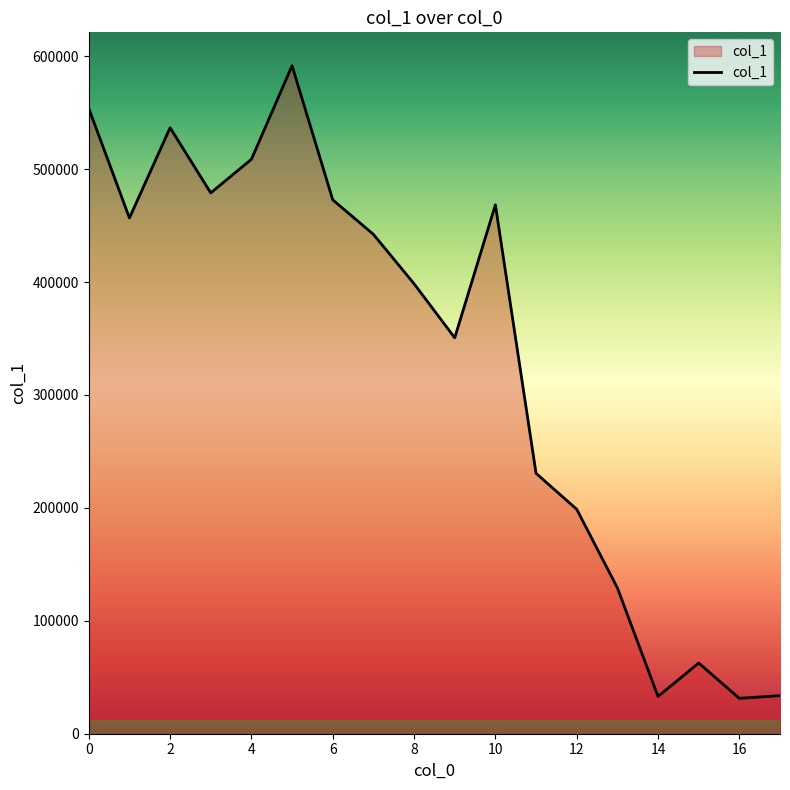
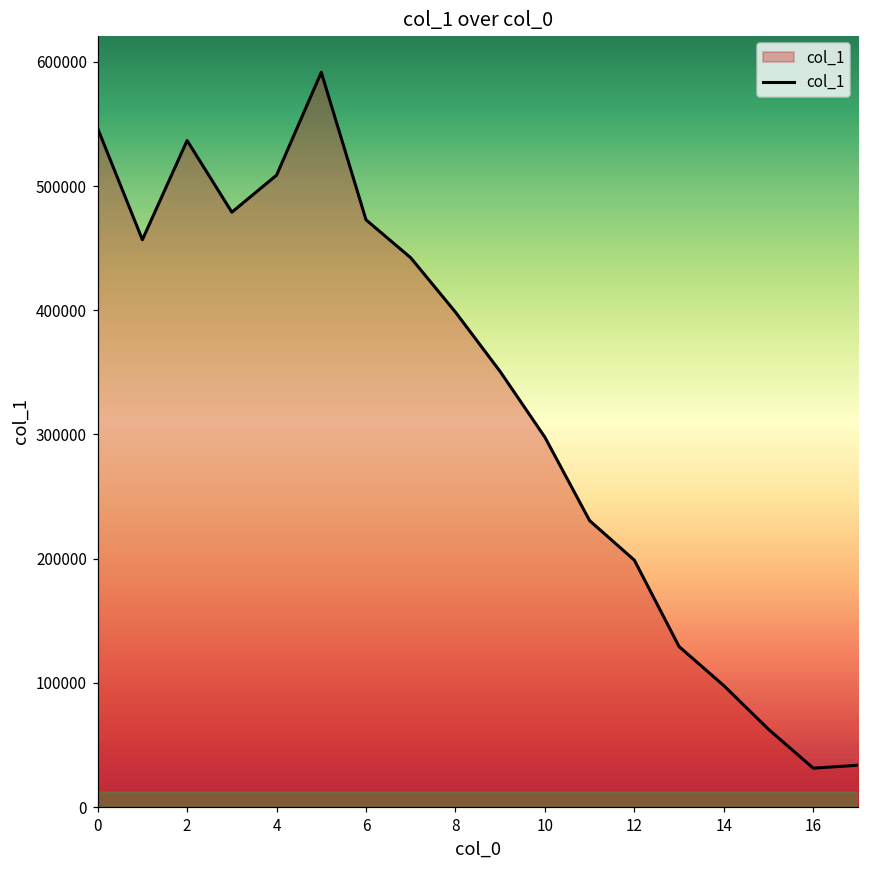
0: 554000 -> 546000
10: 468000 -> 298000
14: 33000 -> 98000
